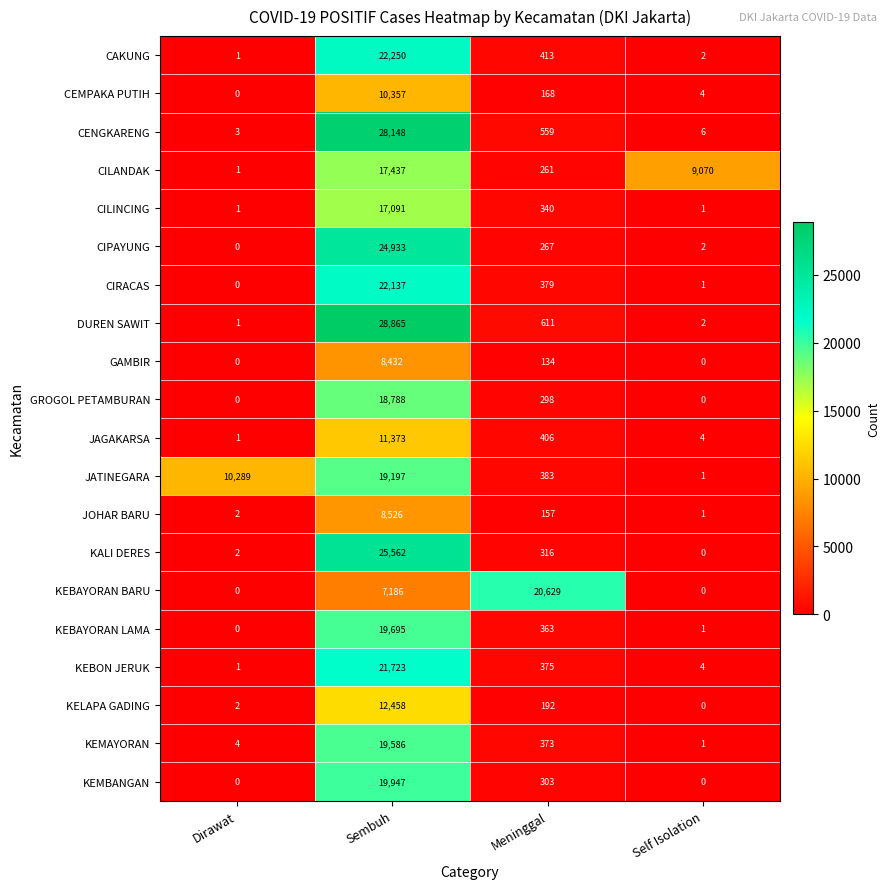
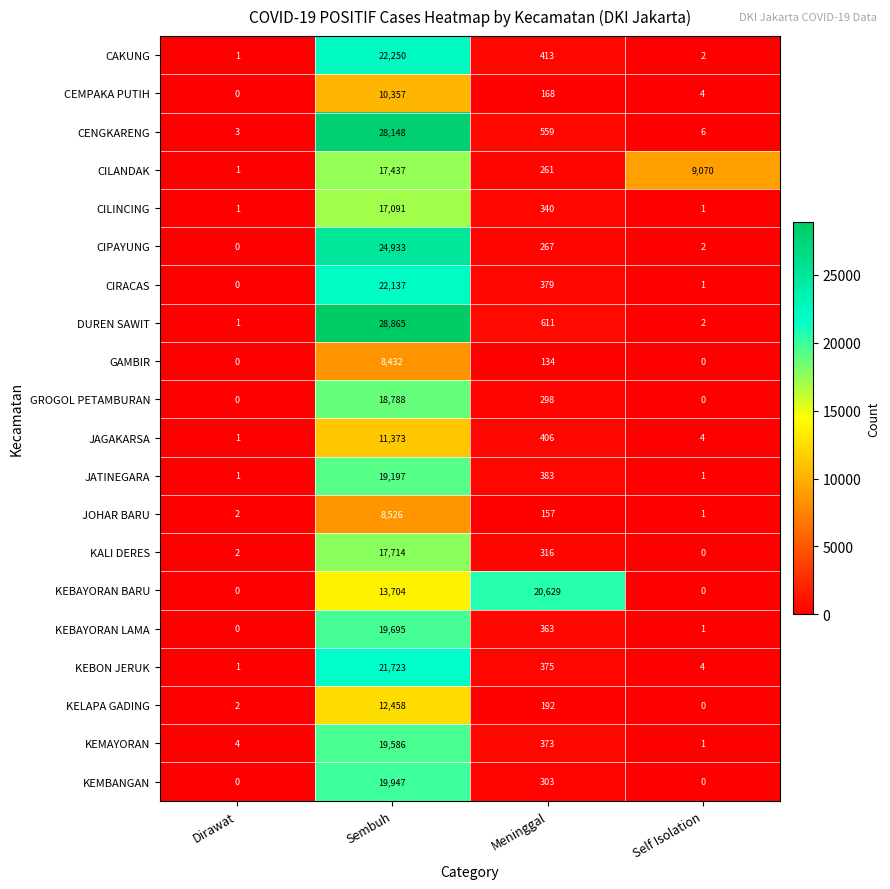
JATINEGARA, Dirawat: 10,289 -> 1
KALI DERES, Sembuh: 25,562 -> 17,714
KEBAYORAN BARU, Sembuh: 7,186 -> 13,704
